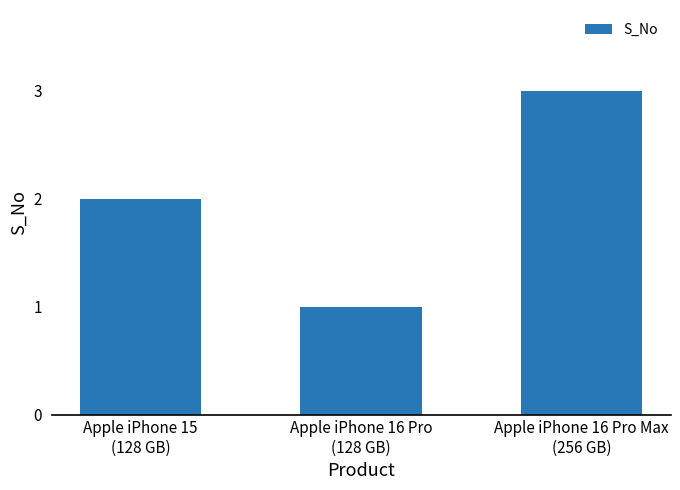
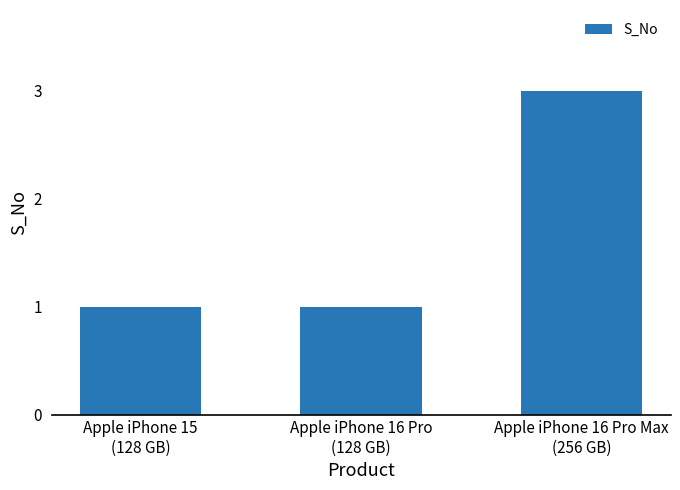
Apple iPhone 15 (128 GB): 2 -> 1
